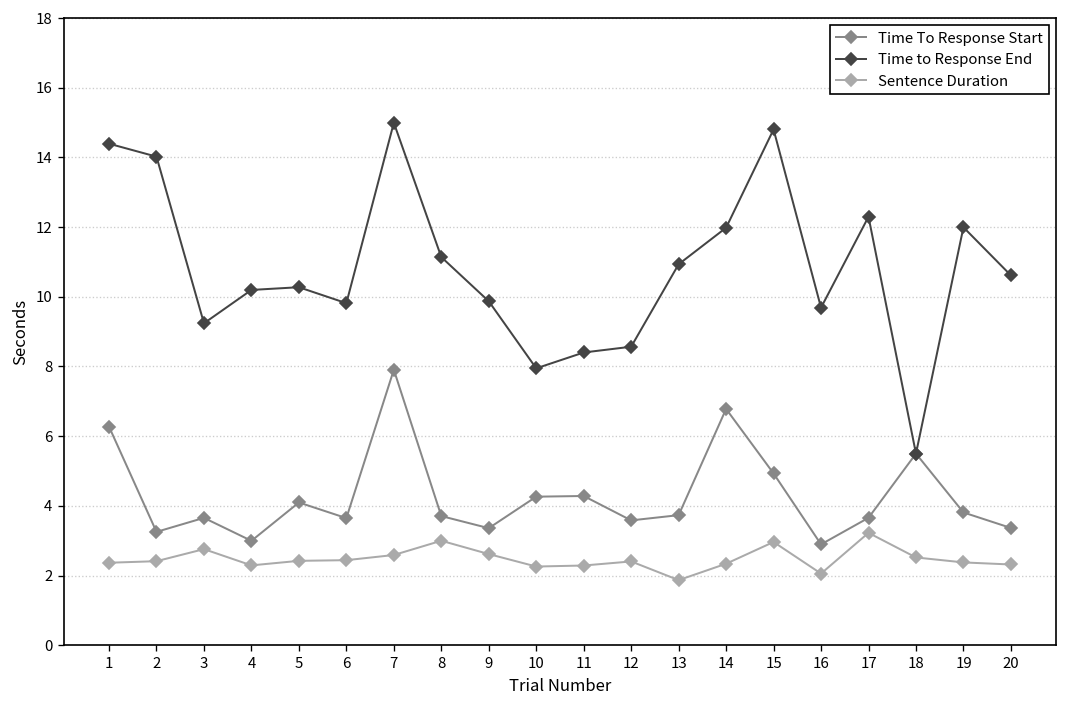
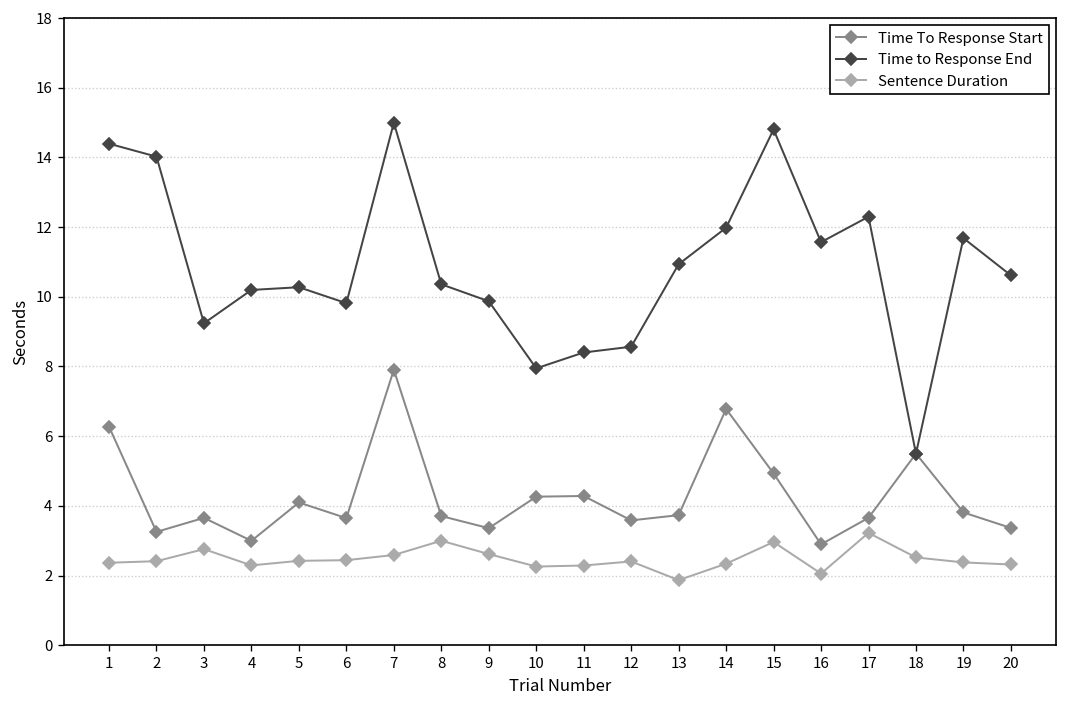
Time to Response End, 8: 11.1 -> 10.4
Time to Response End, 16: 9.7 -> 11.6
Time to Response End, 19: 12.0 -> 11.7
